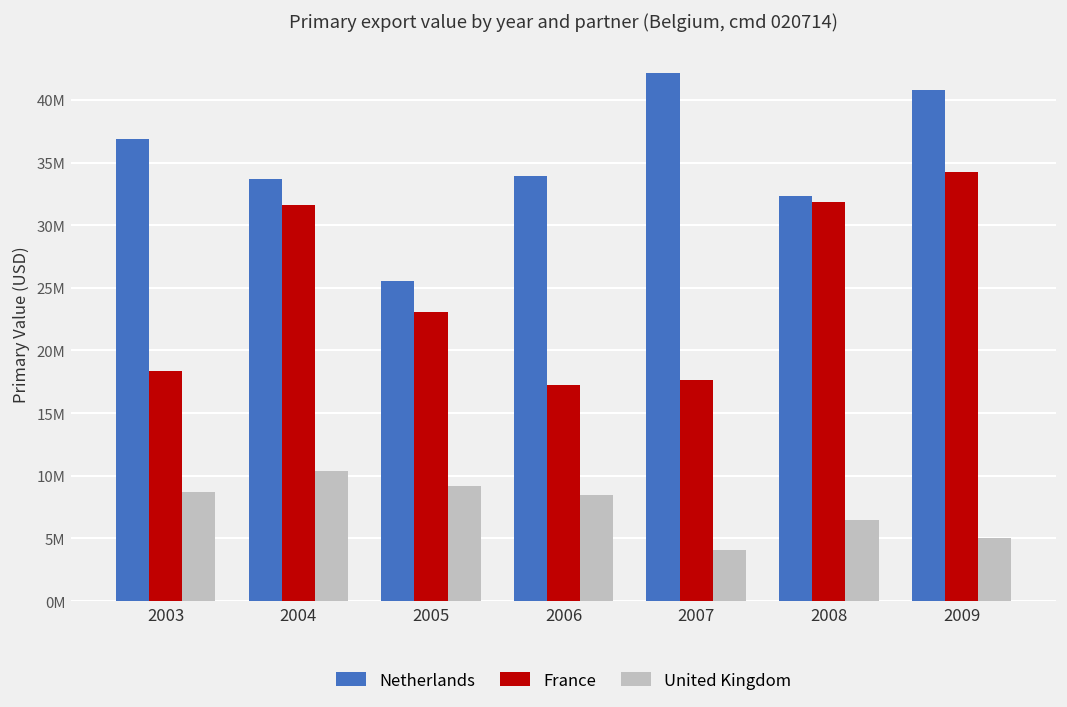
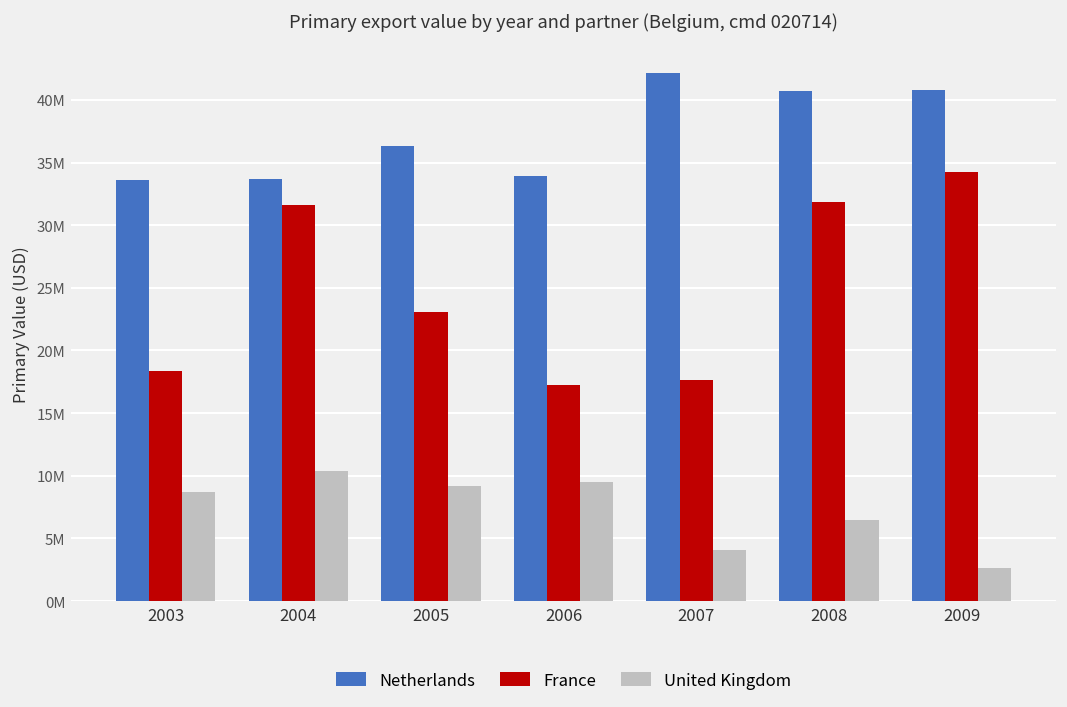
Netherlands, 2003: 36900000 -> 33600000
Netherlands, 2005: 25500000 -> 36300000
United Kingdom, 2006: 8500000 -> 9500000
Netherlands, 2008: 32400000 -> 40700000
United Kingdom, 2009: 5000000 -> 2600000
